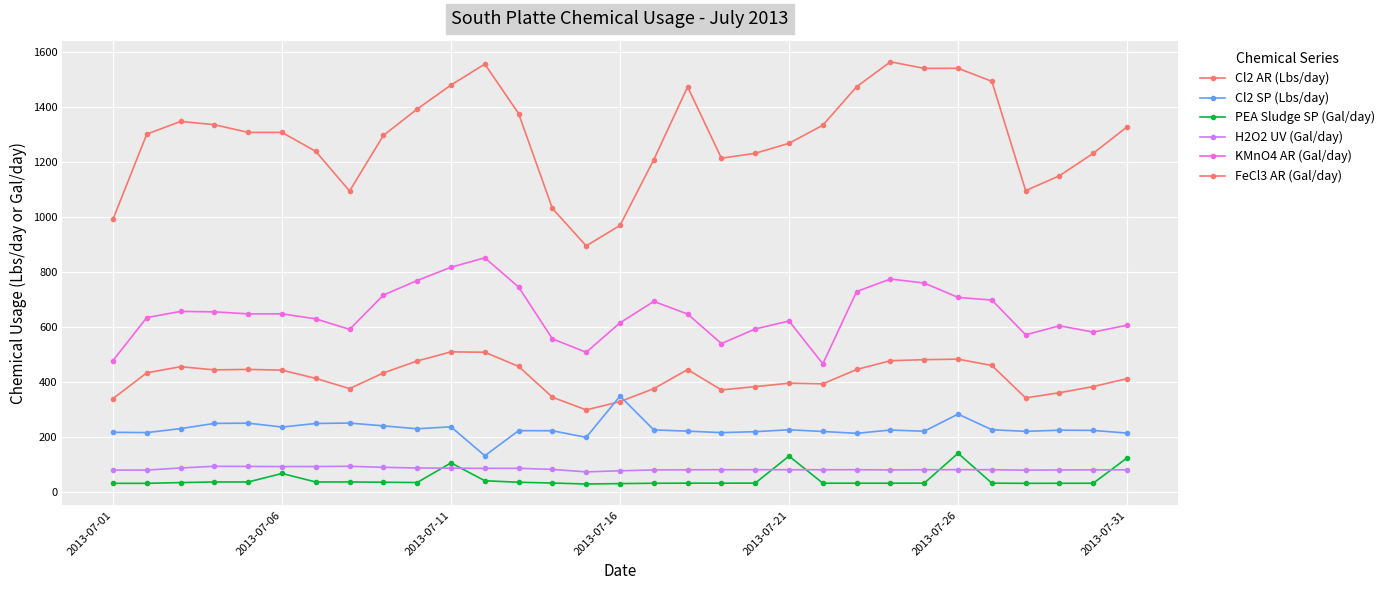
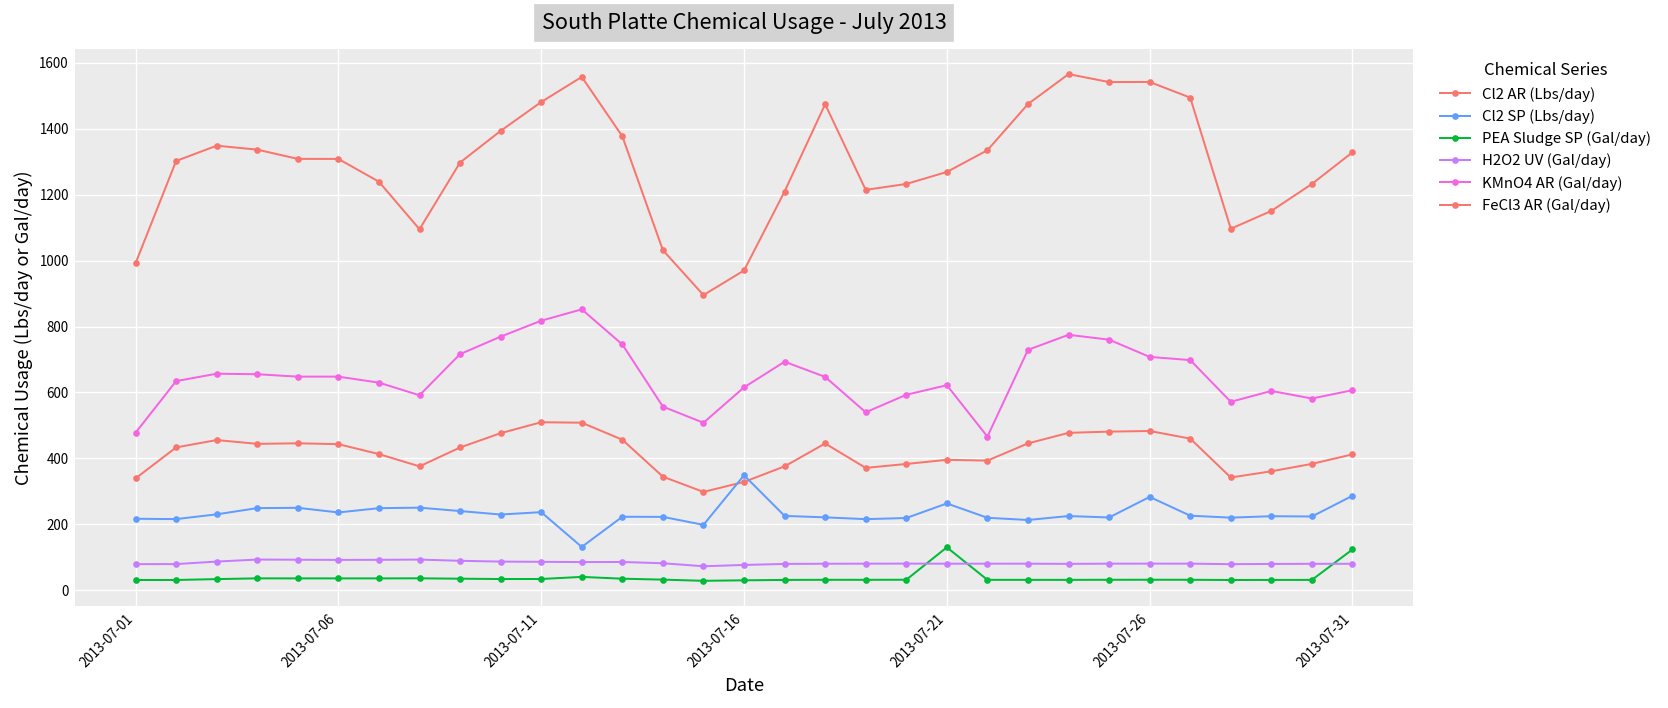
PEA Sludge SP (Gal/day), 2013-07-06: 70 -> 40
PEA Sludge SP (Gal/day), 2013-07-11: 110 -> 30
Cl2 SP (Lbs/day), 2013-07-21: 230 -> 260
PEA Sludge SP (Gal/day), 2013-07-26: 140 -> 30
Cl2 SP (Lbs/day), 2013-07-31: 210 -> 290
